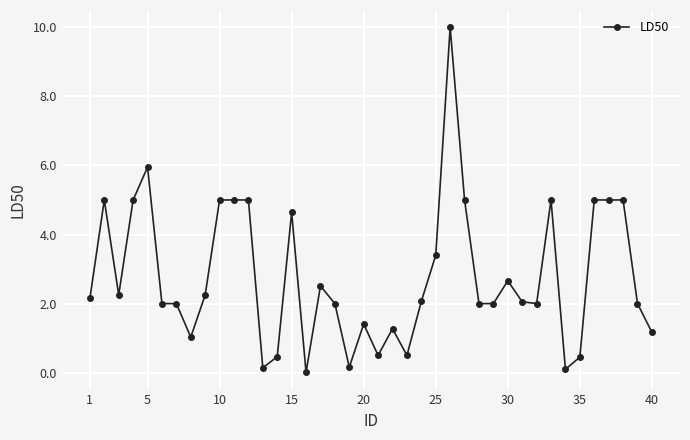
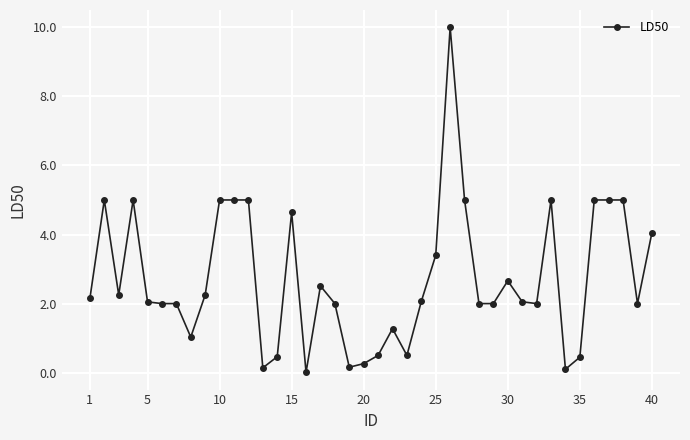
5: 6.0 -> 2.1
20: 1.4 -> 0.3
40: 1.2 -> 4.1
